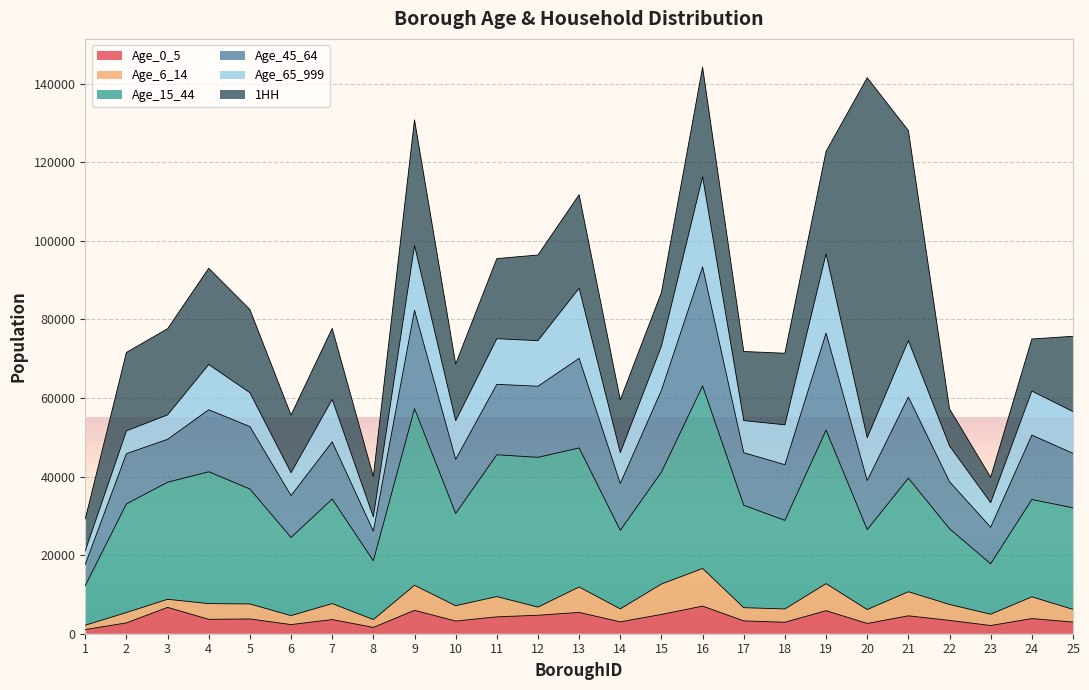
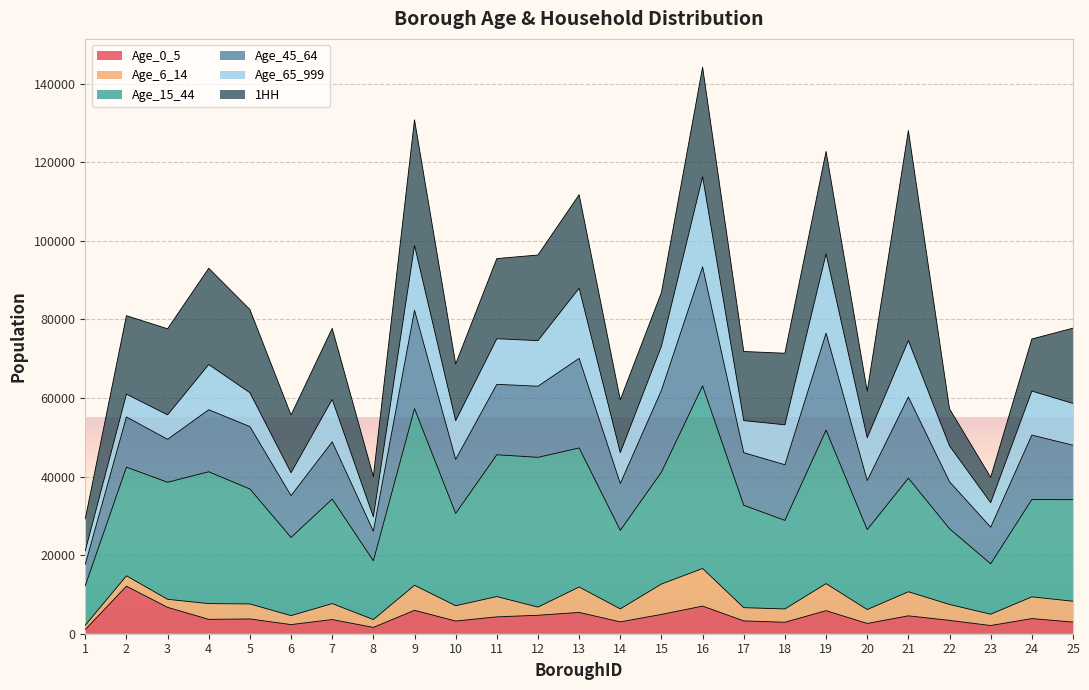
Age_0_5, 2: 3000 -> 12000
1HH, 20: 92000 -> 12000
Age_6_14, 25: 3000 -> 5000
